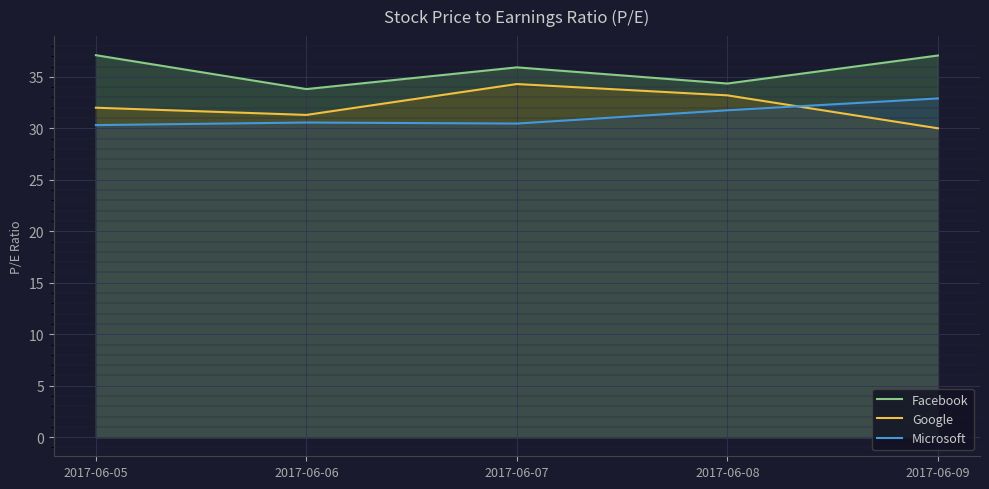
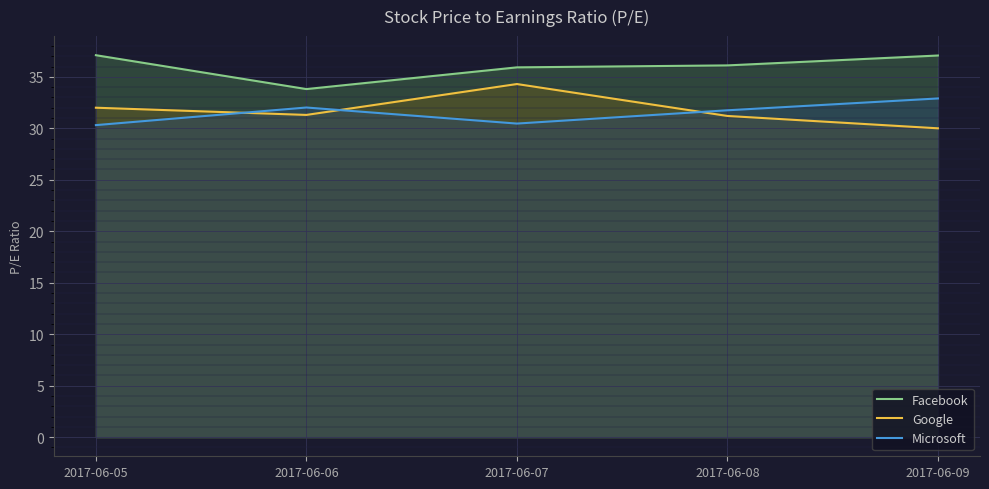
Microsoft, 2017-06-06: 30.6 -> 32.0
Facebook, 2017-06-08: 34.4 -> 36.1
Google, 2017-06-08: 33.2 -> 31.2
